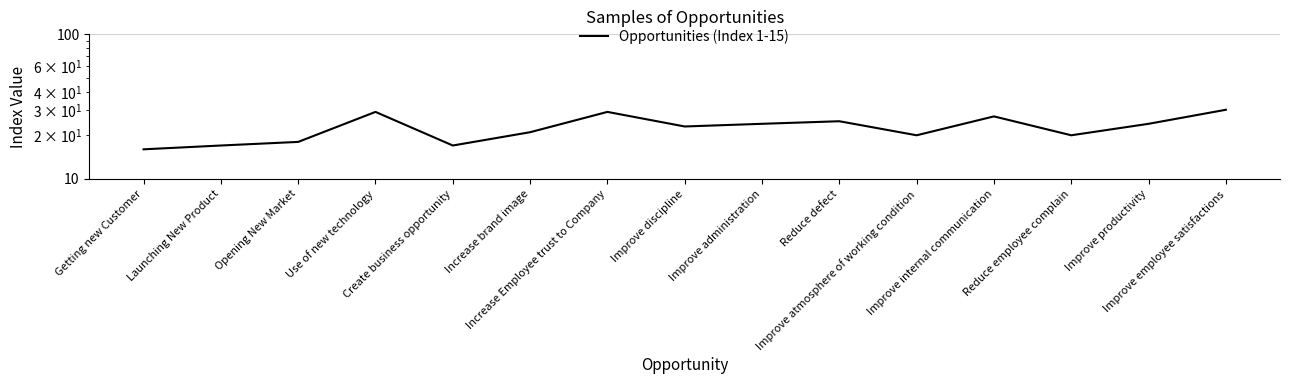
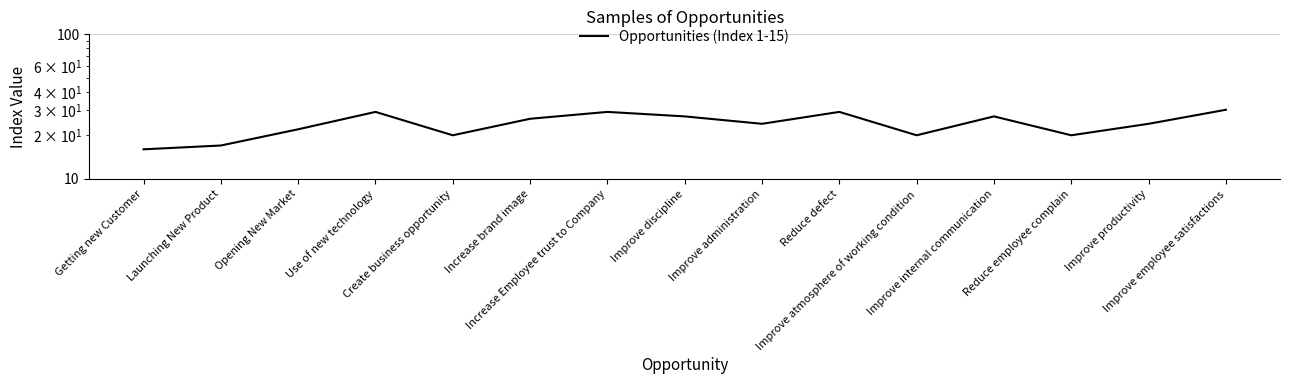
Opening New Market: 18 -> 22
Create business opportunity: 17 -> 20
Increase brand image: 21 -> 26
Improve discipline: 23 -> 27
Reduce defect: 25 -> 29
